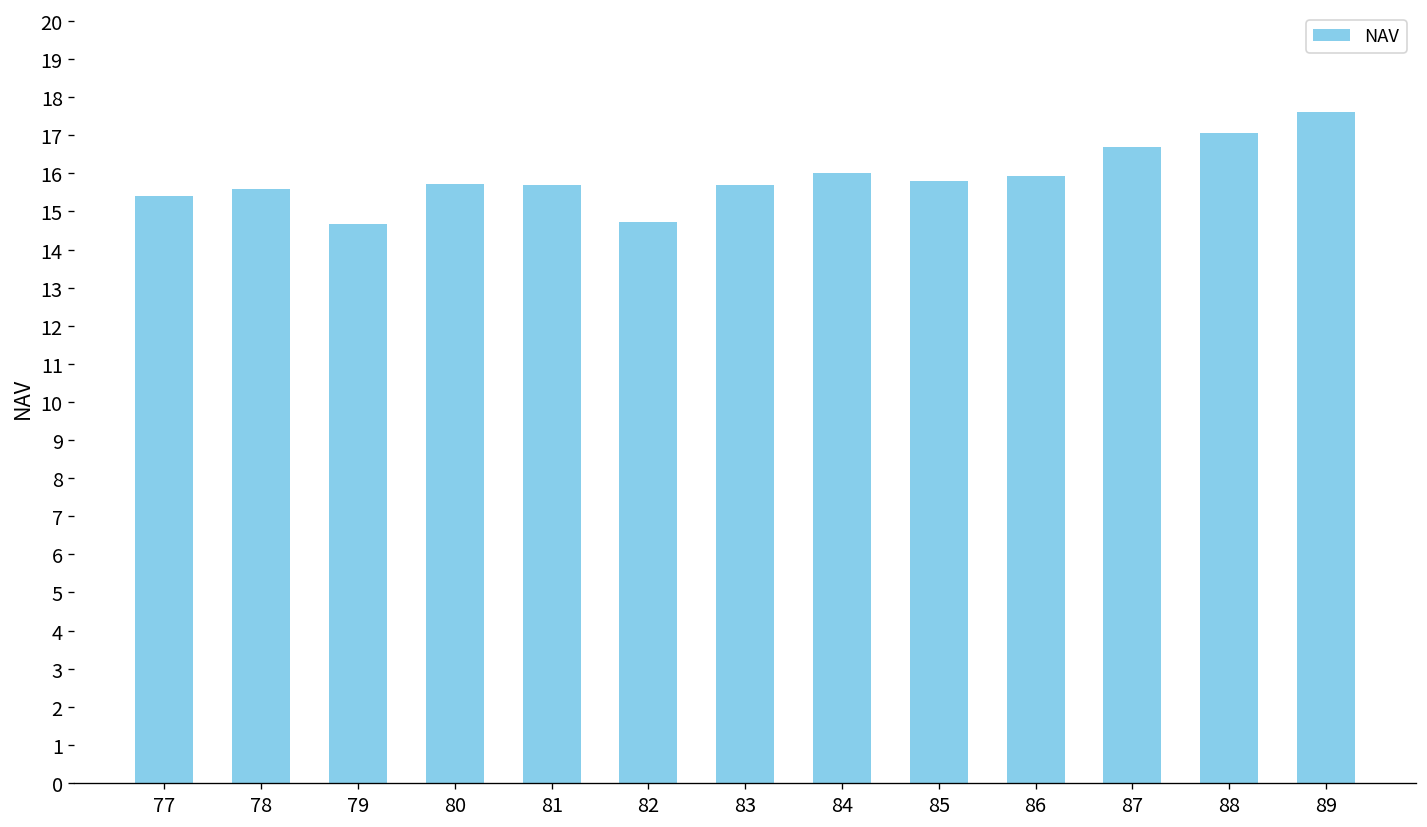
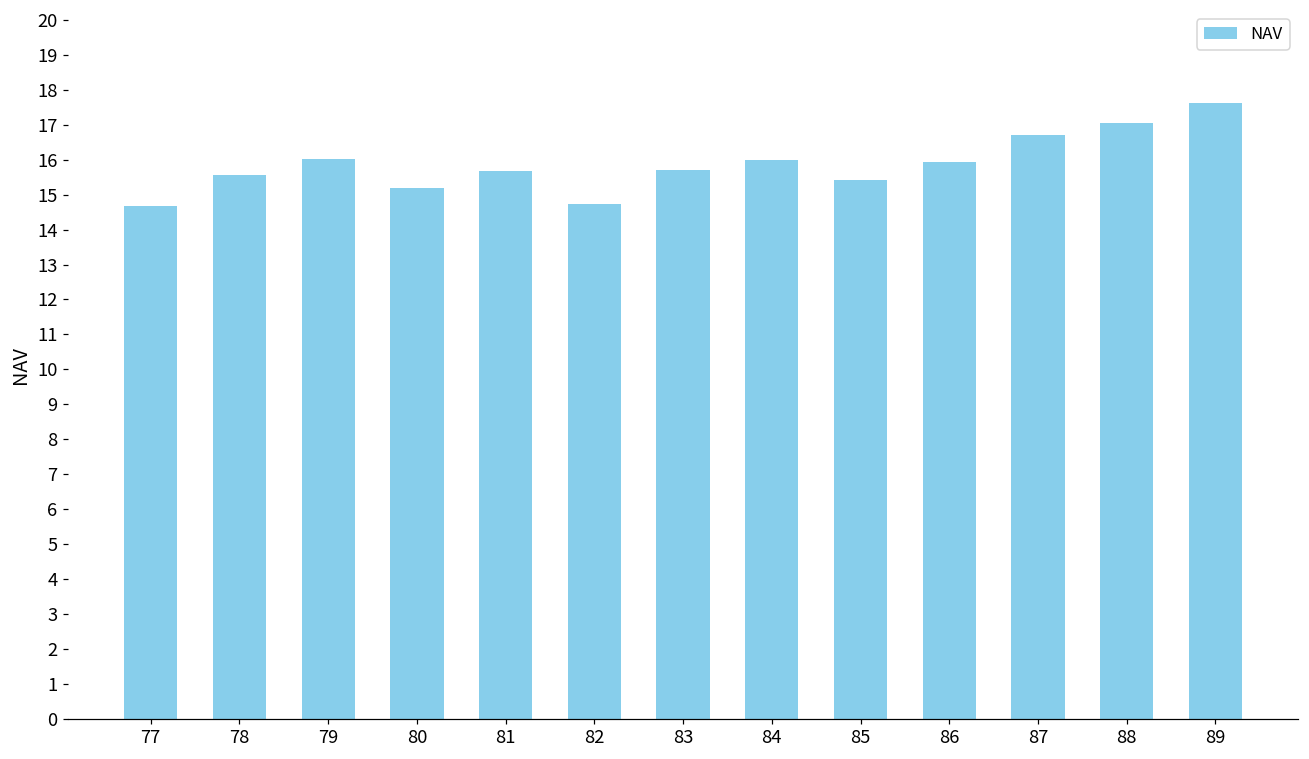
77: 15.4 -> 14.7
79: 14.7 -> 16.0
80: 15.7 -> 15.2
85: 15.8 -> 15.4
